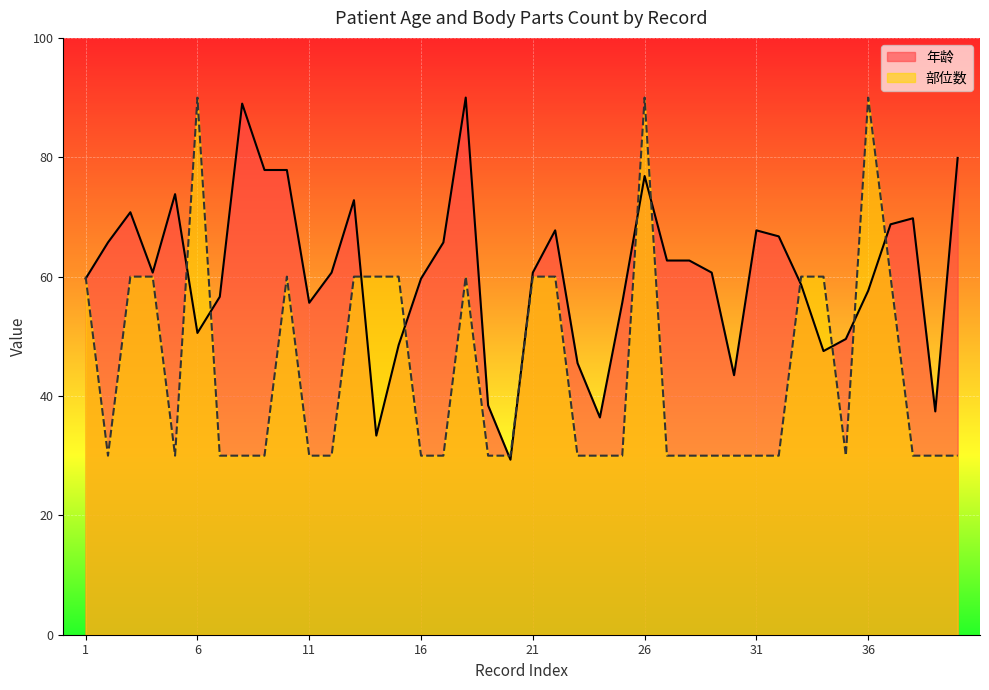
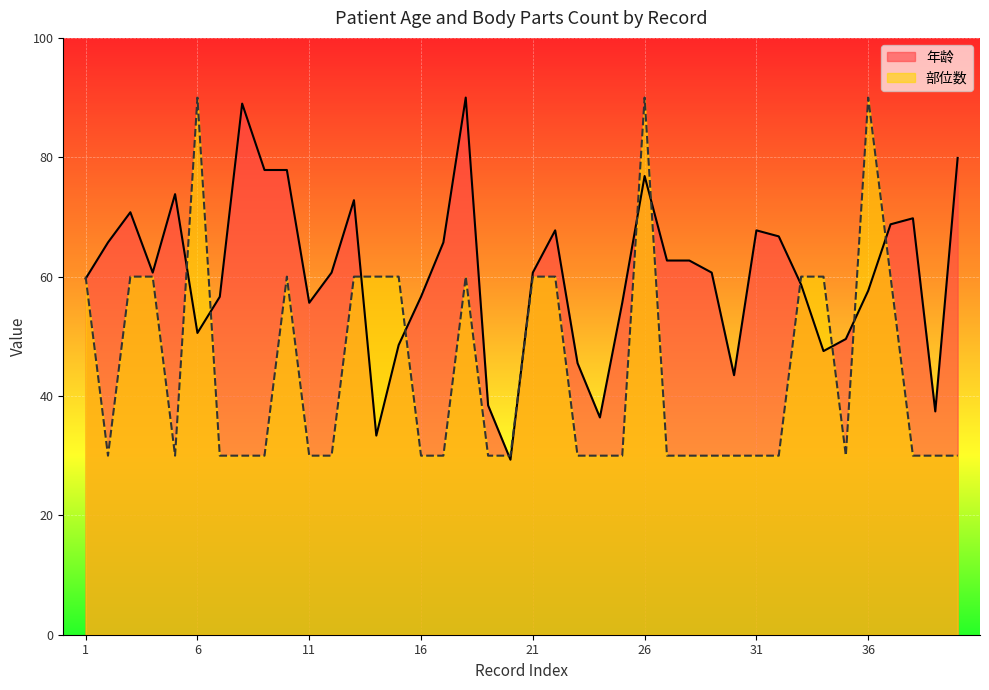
年龄, 16: 60 -> 57
